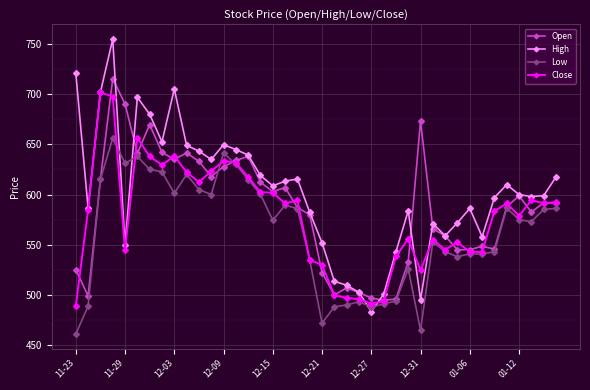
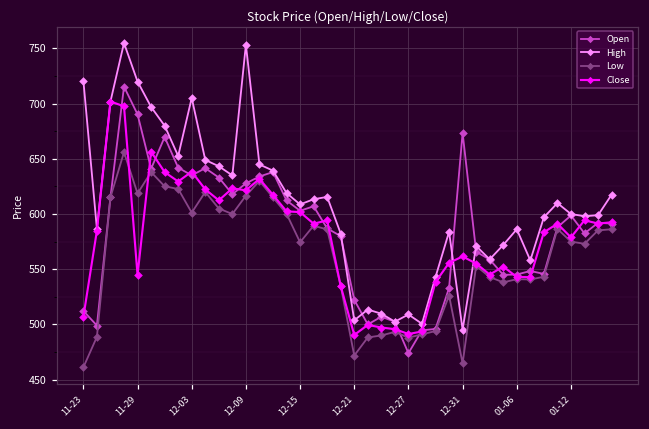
Open, 11-23: 525 -> 512
Close, 11-23: 489 -> 507
High, 11-29: 550 -> 720
Low, 11-29: 631 -> 619
High, 12-09: 650 -> 753
Low, 12-09: 642 -> 617
Close, 12-09: 634 -> 621
High, 12-21: 552 -> 504
Close, 12-21: 530 -> 490
Open, 12-27: 497 -> 474
High, 12-27: 483 -> 509
Close, 12-31: 524 -> 562
